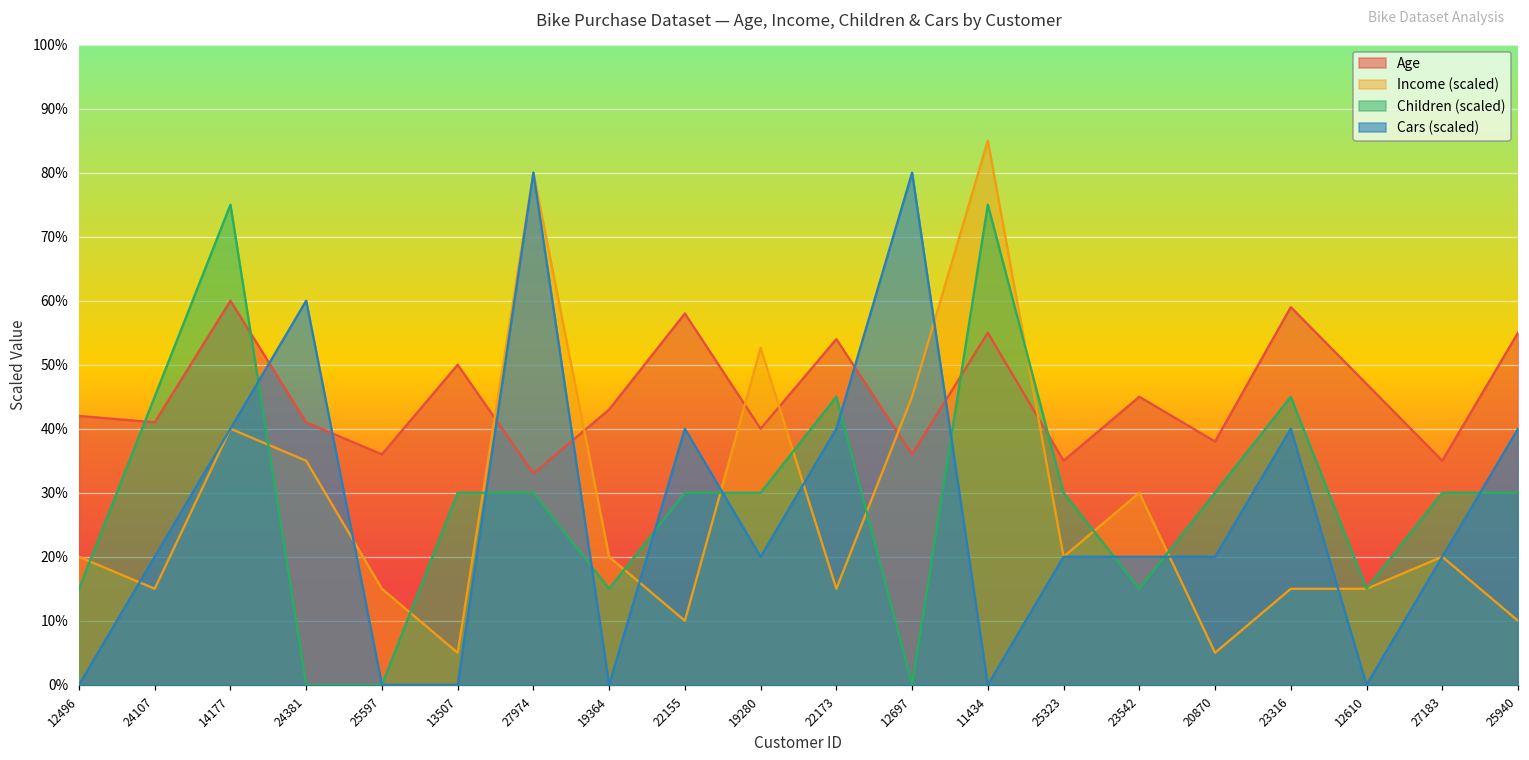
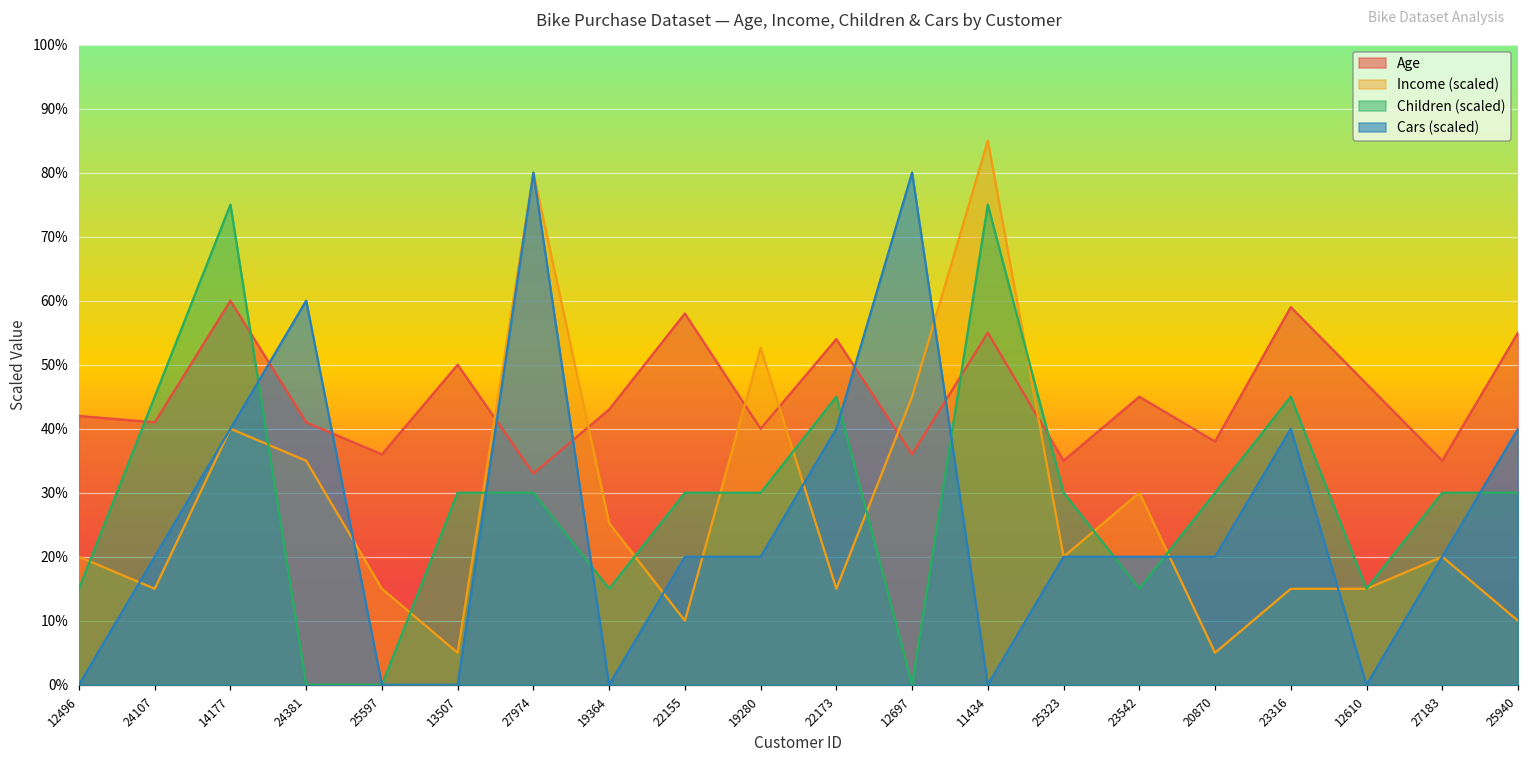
Income (scaled), 19364: 20% -> 25%
Cars (scaled), 22155: 40% -> 20%
